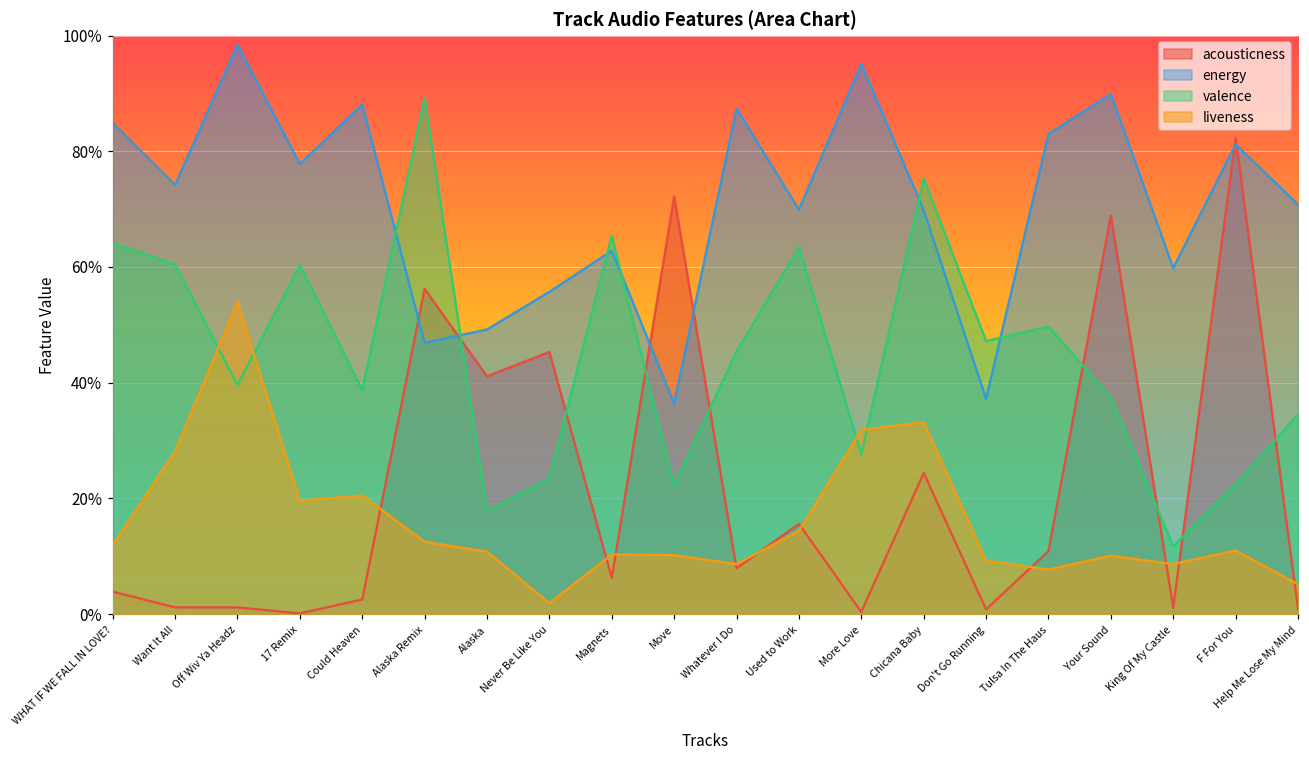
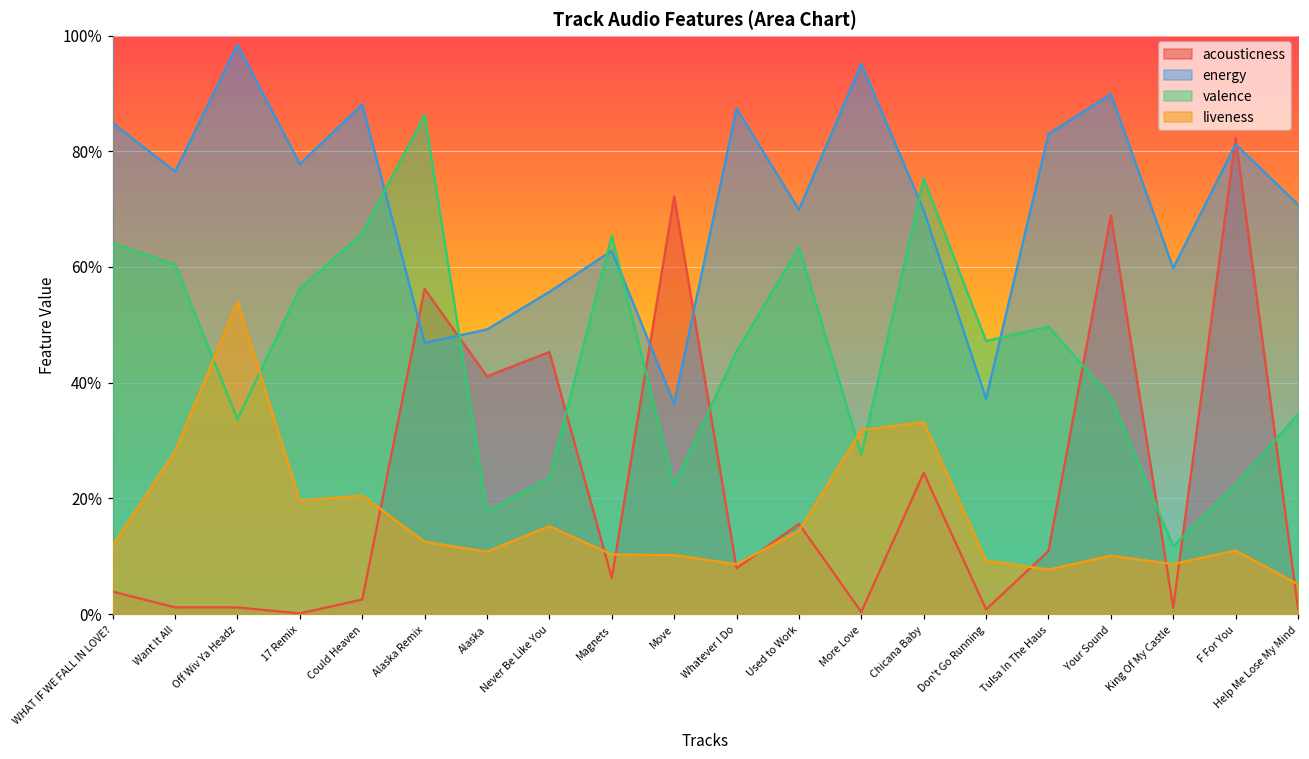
energy, Want It All: 74% -> 77%
valence, Off Wiv Ya Headz: 40% -> 34%
valence, 17 Remix: 60% -> 56%
valence, Could Heaven: 39% -> 66%
valence, Alaska Remix: 89% -> 86%
liveness, Never Be Like You: 2% -> 15%
